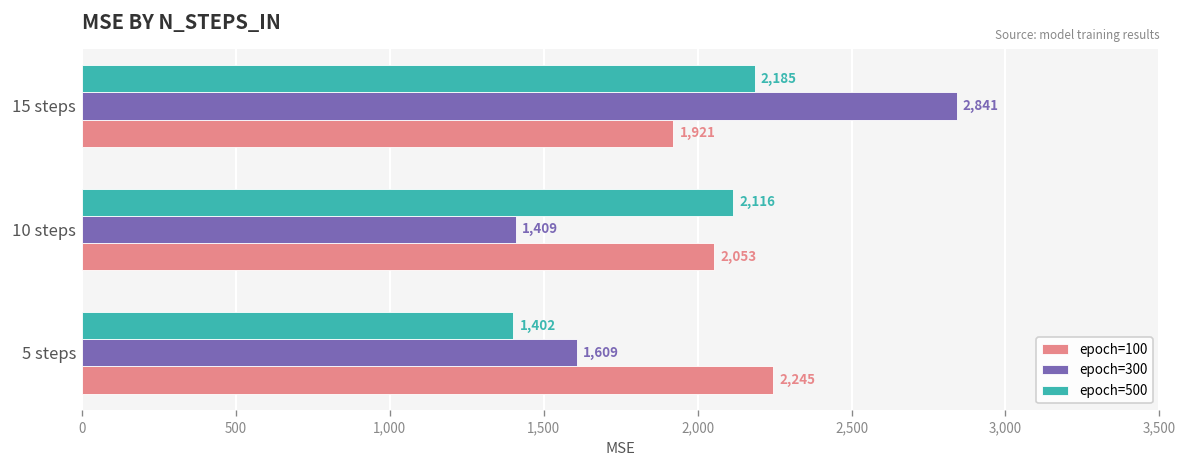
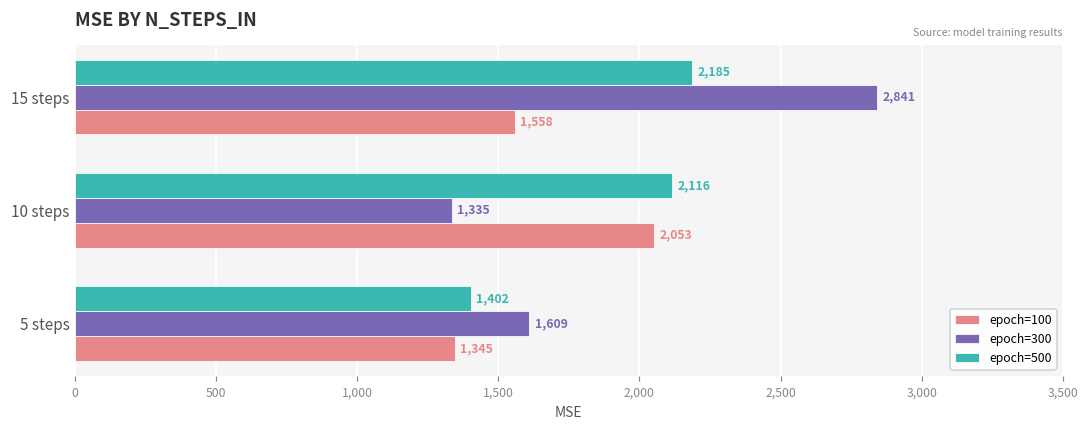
epoch=100, 15 steps: 1,921 -> 1,558
epoch=300, 10 steps: 1,409 -> 1,335
epoch=100, 5 steps: 2,245 -> 1,345
